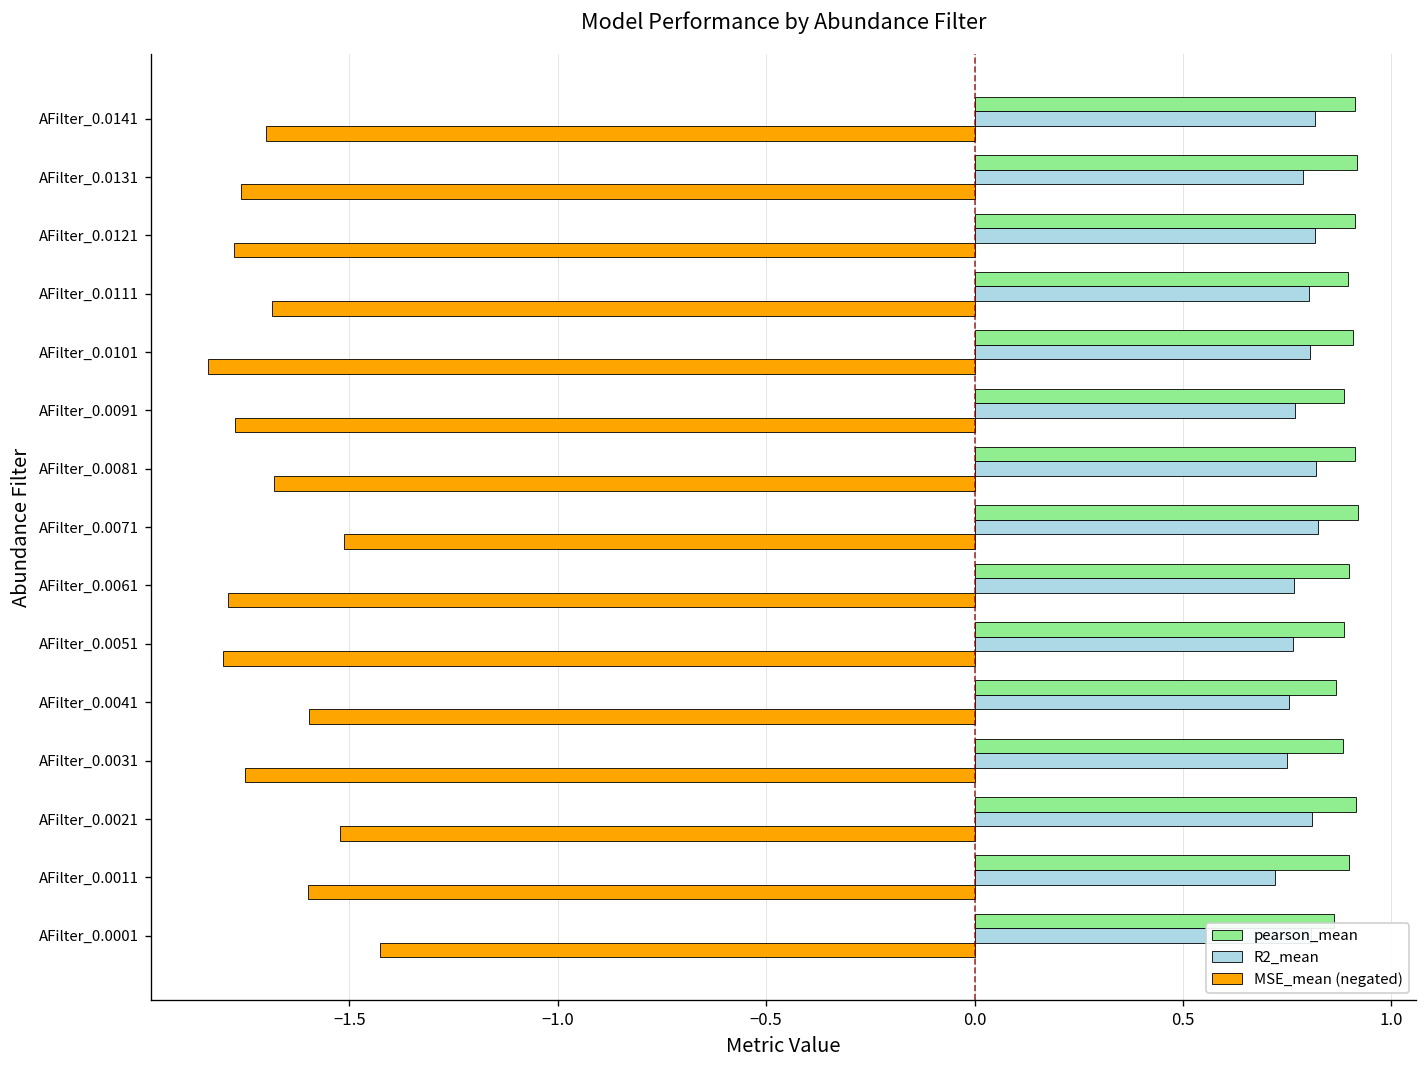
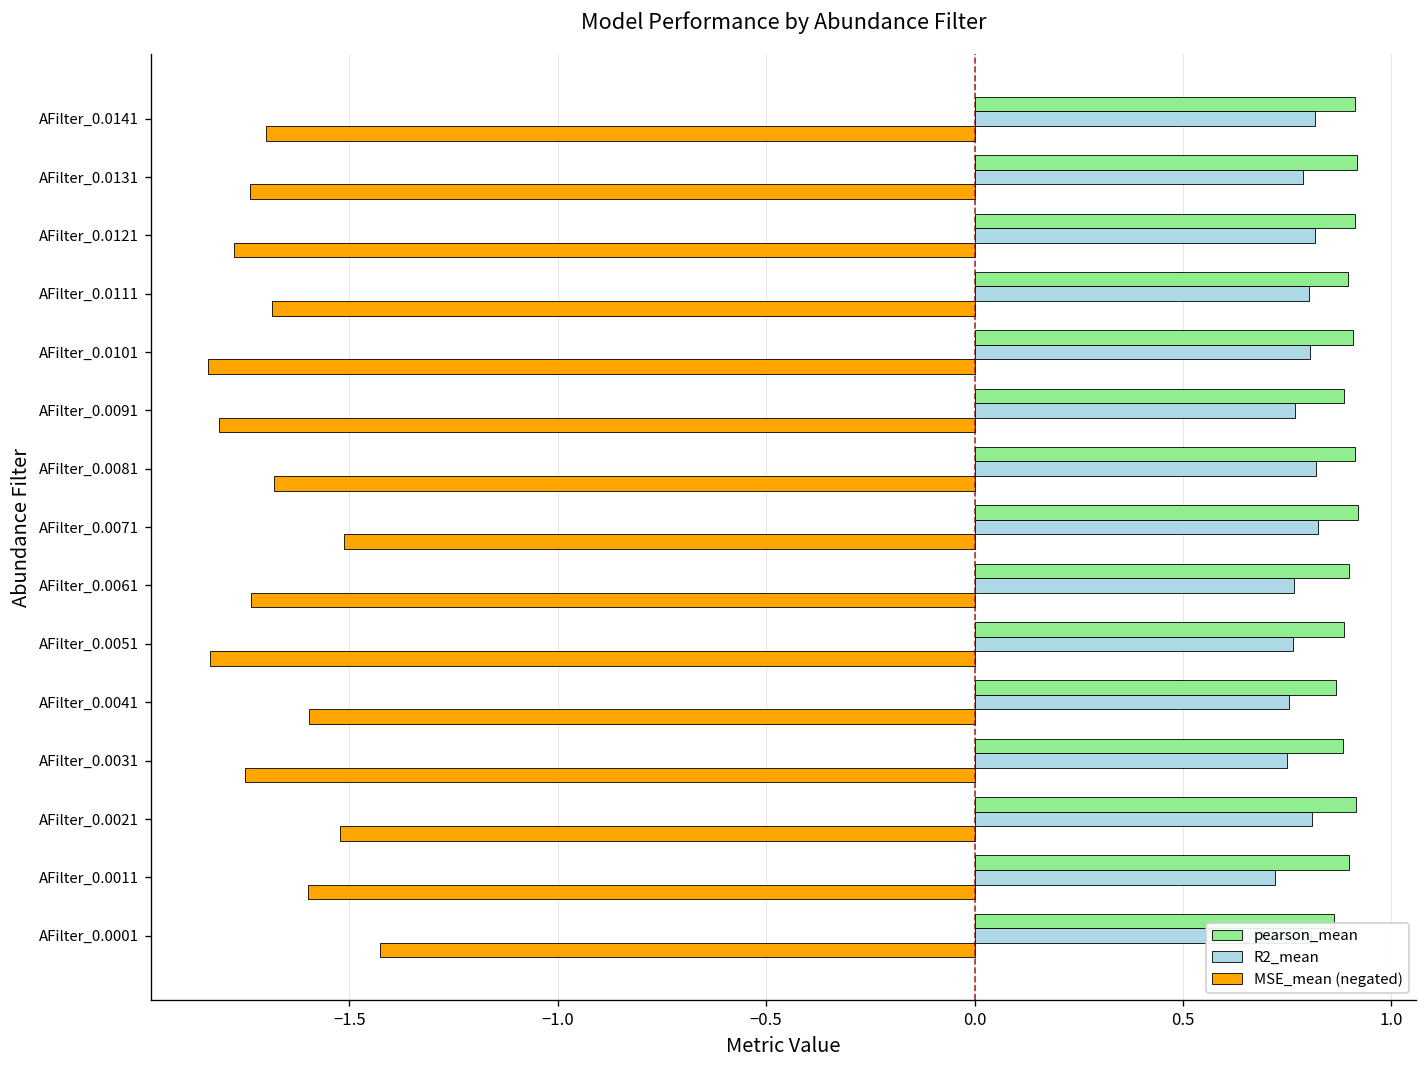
MSE_mean (negated), AFilter_0.0131: -1.76 -> -1.74
MSE_mean (negated), AFilter_0.0091: -1.77 -> -1.81
MSE_mean (negated), AFilter_0.0061: -1.79 -> -1.74
MSE_mean (negated), AFilter_0.0051: -1.80 -> -1.84
